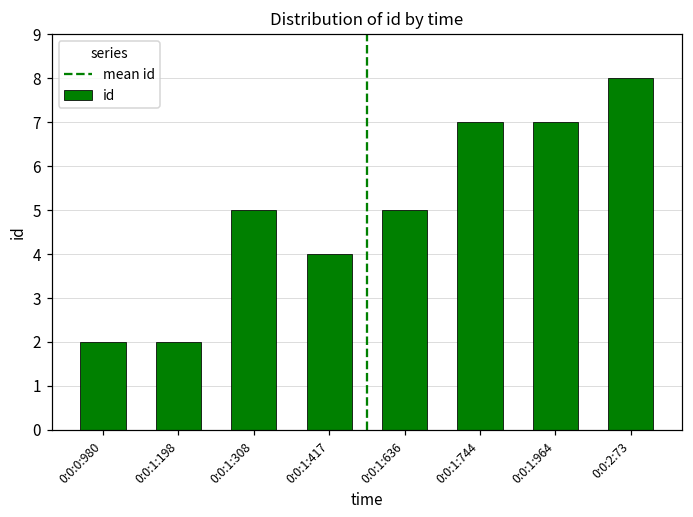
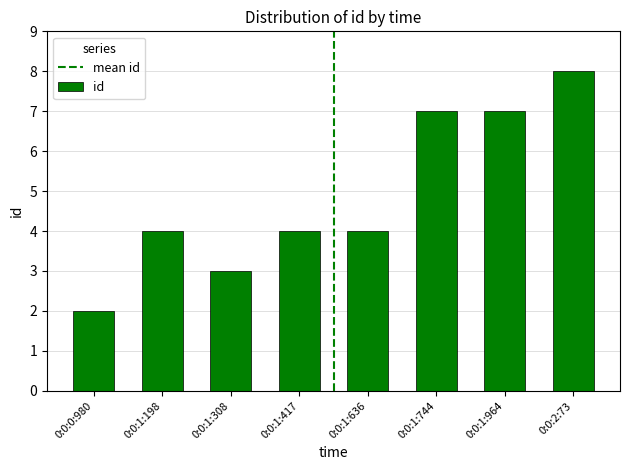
0:0:1:198: 2 -> 4
0:0:1:308: 5 -> 3
0:0:1:636: 5 -> 4
